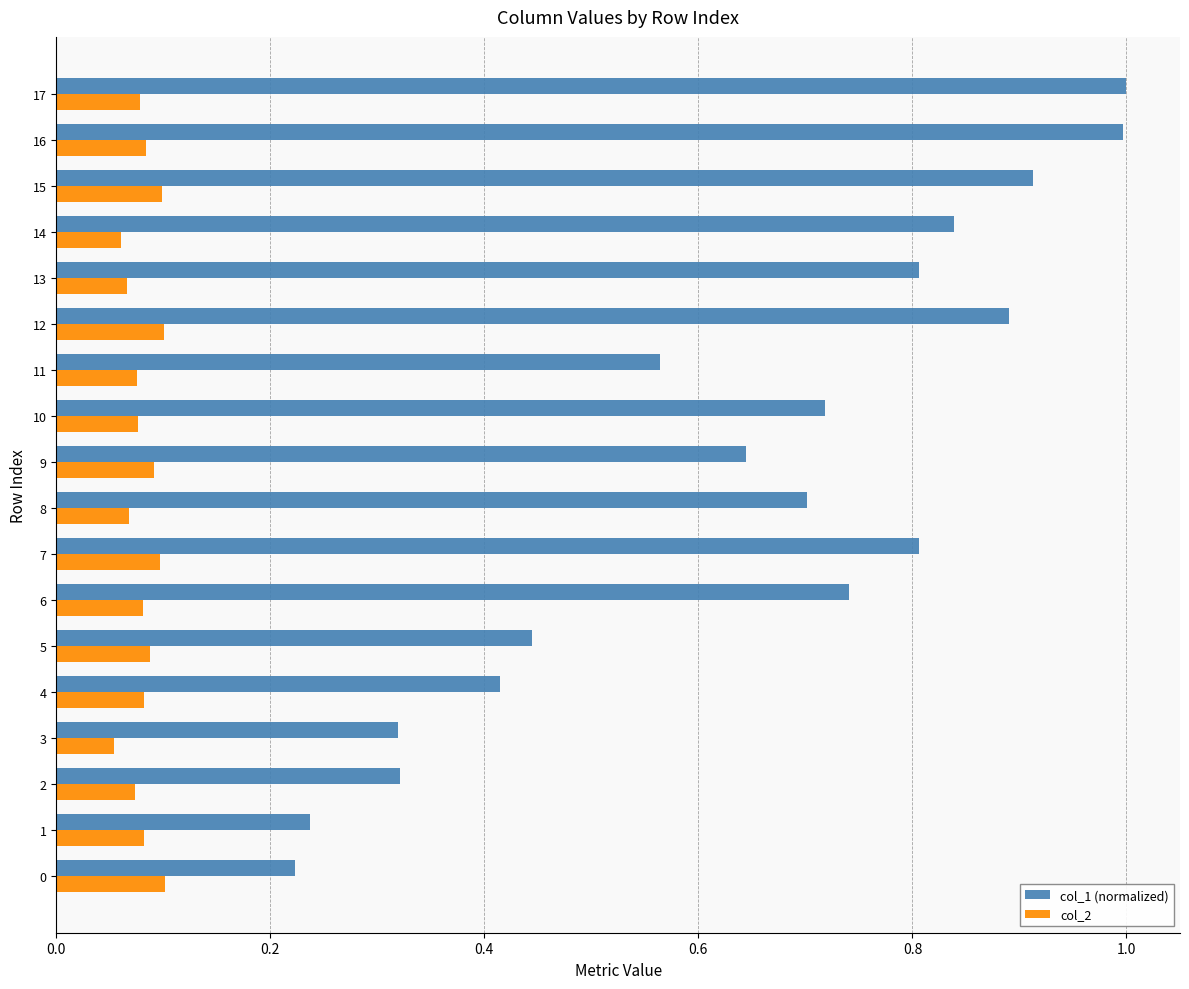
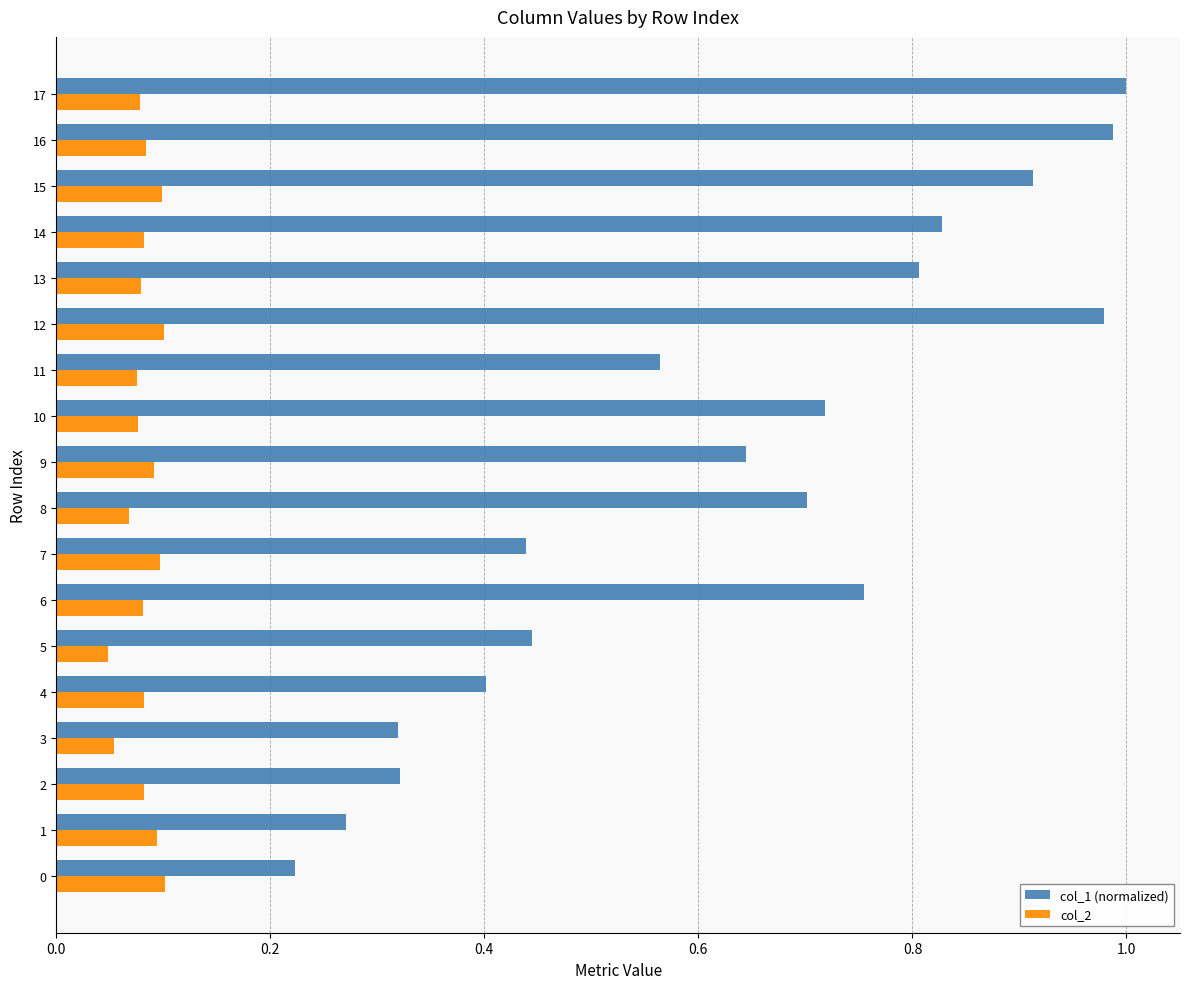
col_1 (normalized), 16: 0.997 -> 0.988
col_1 (normalized), 14: 0.838 -> 0.828
col_2, 14: 0.060 -> 0.082
col_2, 13: 0.066 -> 0.079
col_1 (normalized), 12: 0.890 -> 0.979
col_1 (normalized), 7: 0.806 -> 0.439
col_1 (normalized), 6: 0.741 -> 0.754
col_2, 5: 0.087 -> 0.048
col_1 (normalized), 4: 0.415 -> 0.402
col_2, 2: 0.073 -> 0.082
col_1 (normalized), 1: 0.237 -> 0.270
col_2, 1: 0.082 -> 0.094
